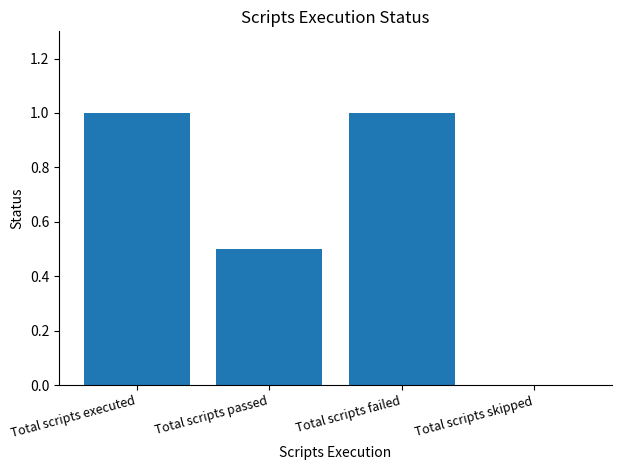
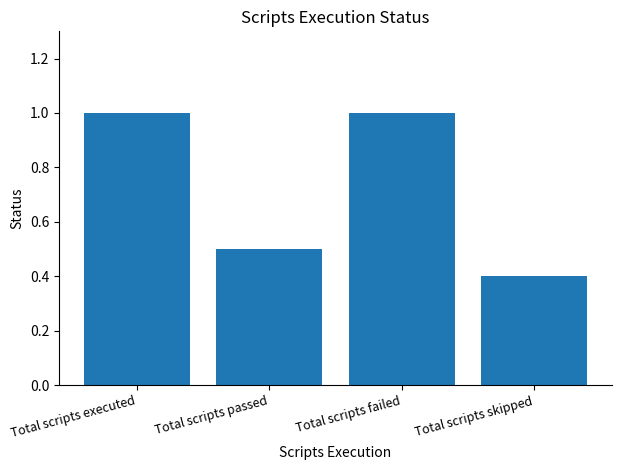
Total scripts skipped: 0.0 -> 0.4
